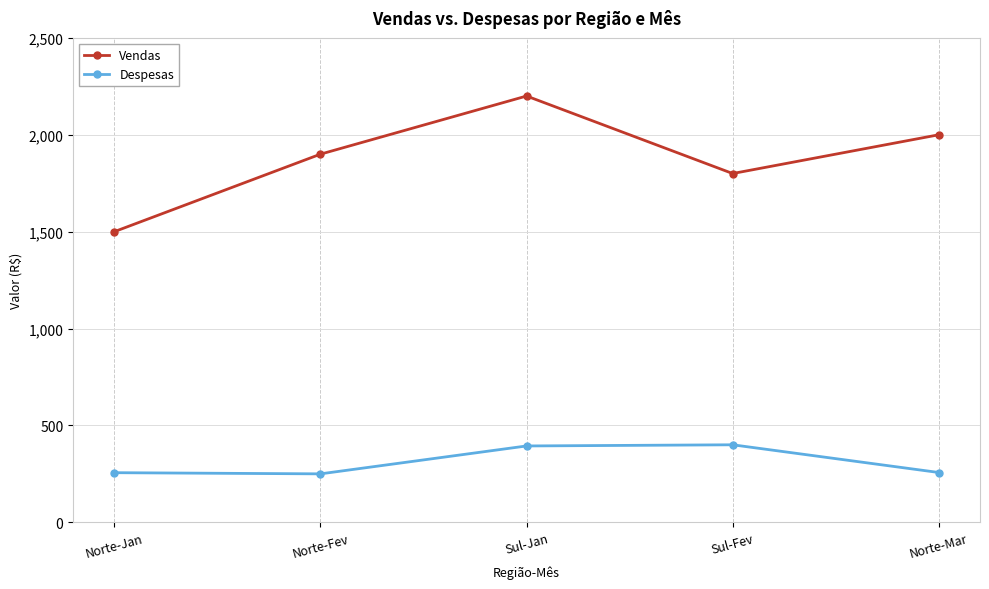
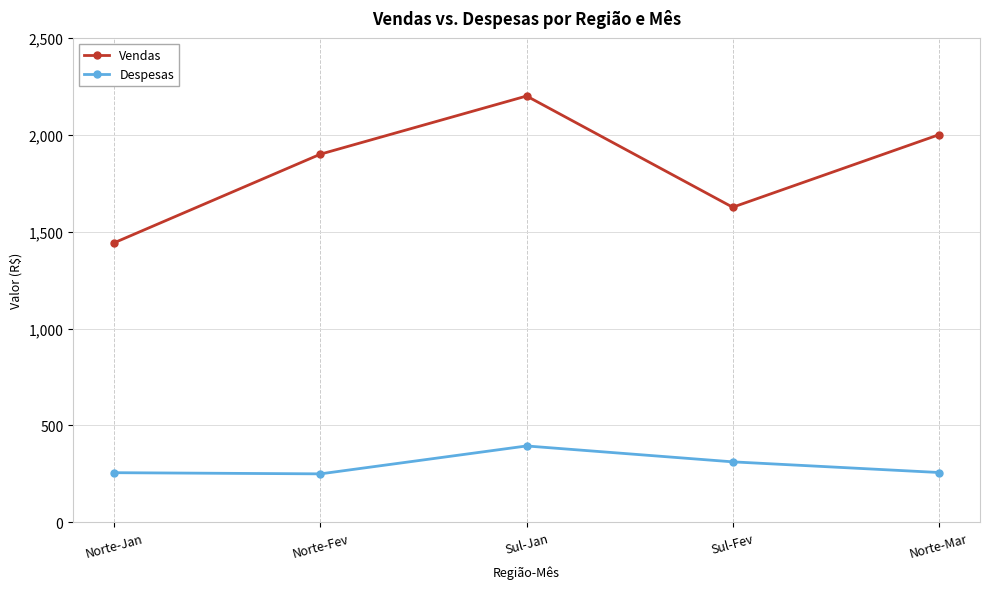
Vendas, Norte-Jan: 1,500 -> 1,440
Vendas, Sul-Fev: 1,800 -> 1,630
Despesas, Sul-Fev: 400 -> 310
